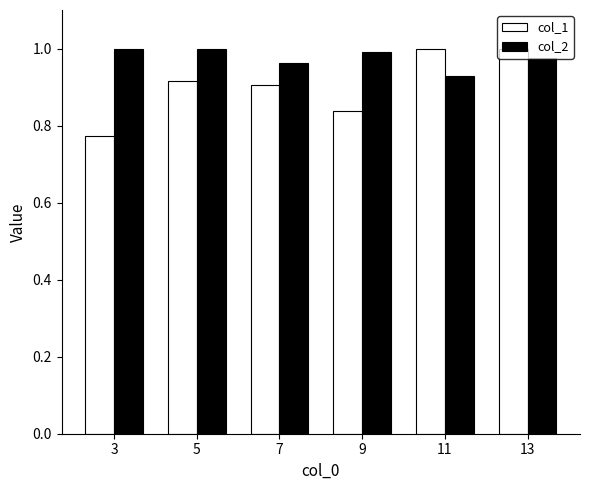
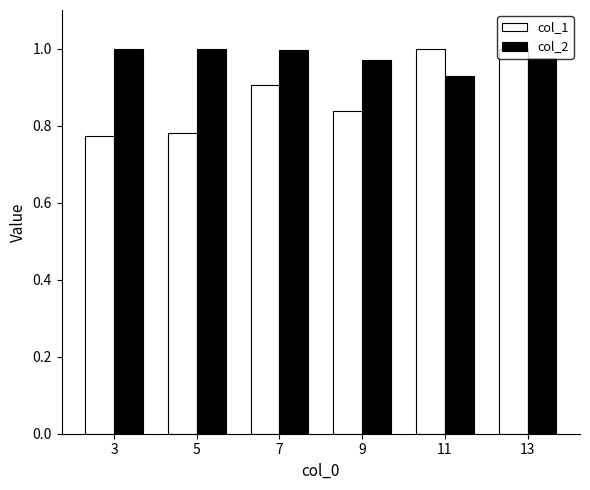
col_1, 5: 0.91 -> 0.78
col_2, 7: 0.96 -> 1.00
col_2, 9: 0.99 -> 0.97
